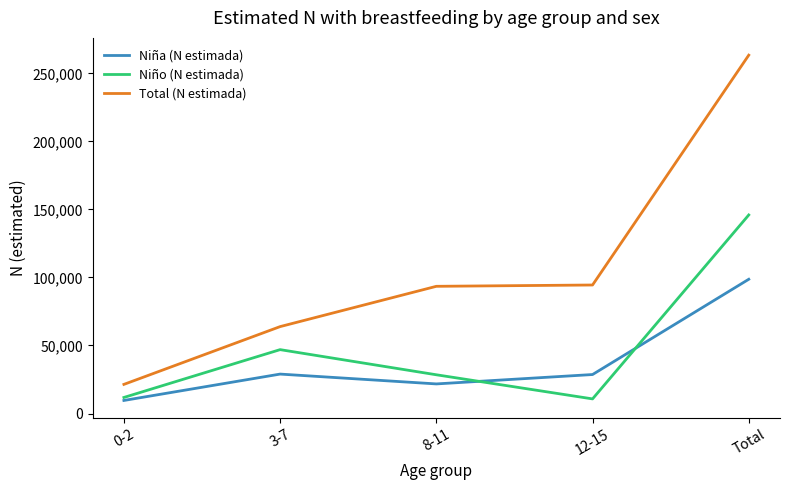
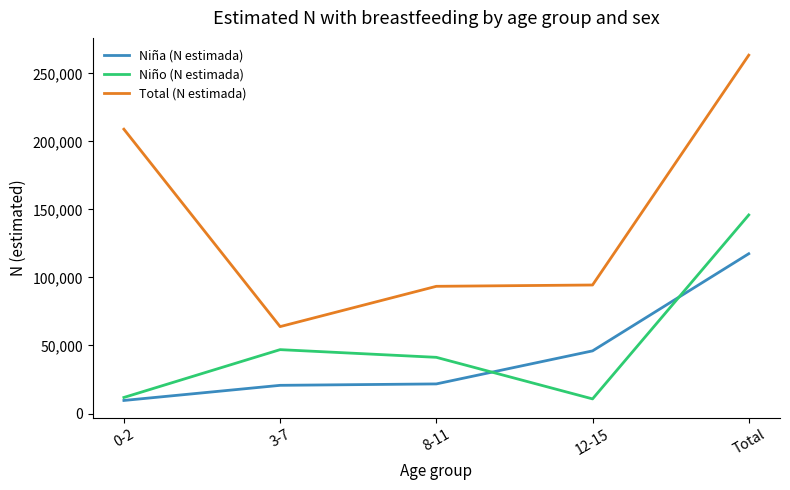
Total (N estimada), 0-2: 21,000 -> 209,000
Niña (N estimada), 3-7: 29,000 -> 21,000
Niño (N estimada), 8-11: 28,000 -> 41,000
Niña (N estimada), 12-15: 29,000 -> 46,000
Niña (N estimada), Total: 99,000 -> 117,000
